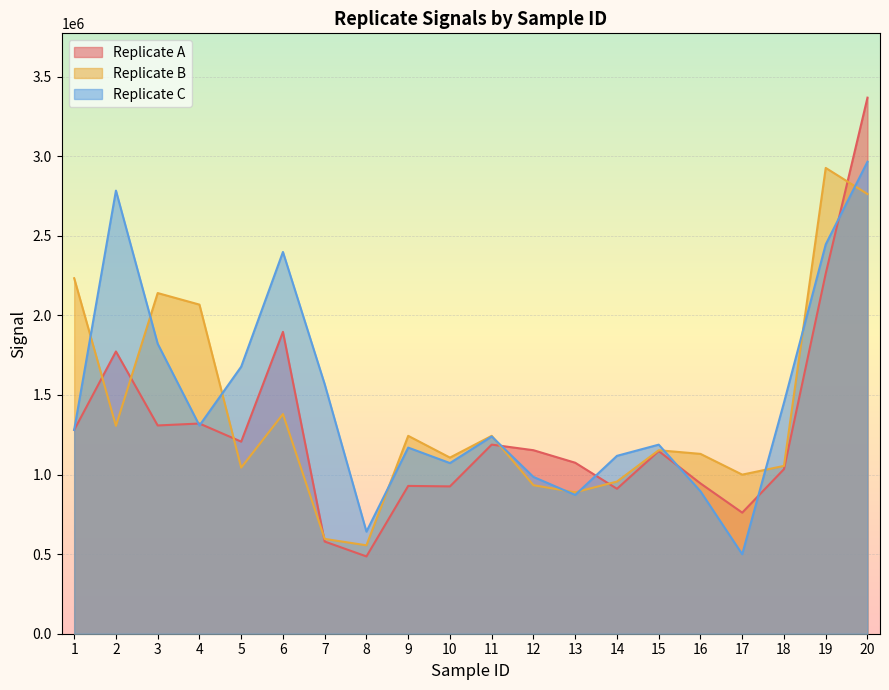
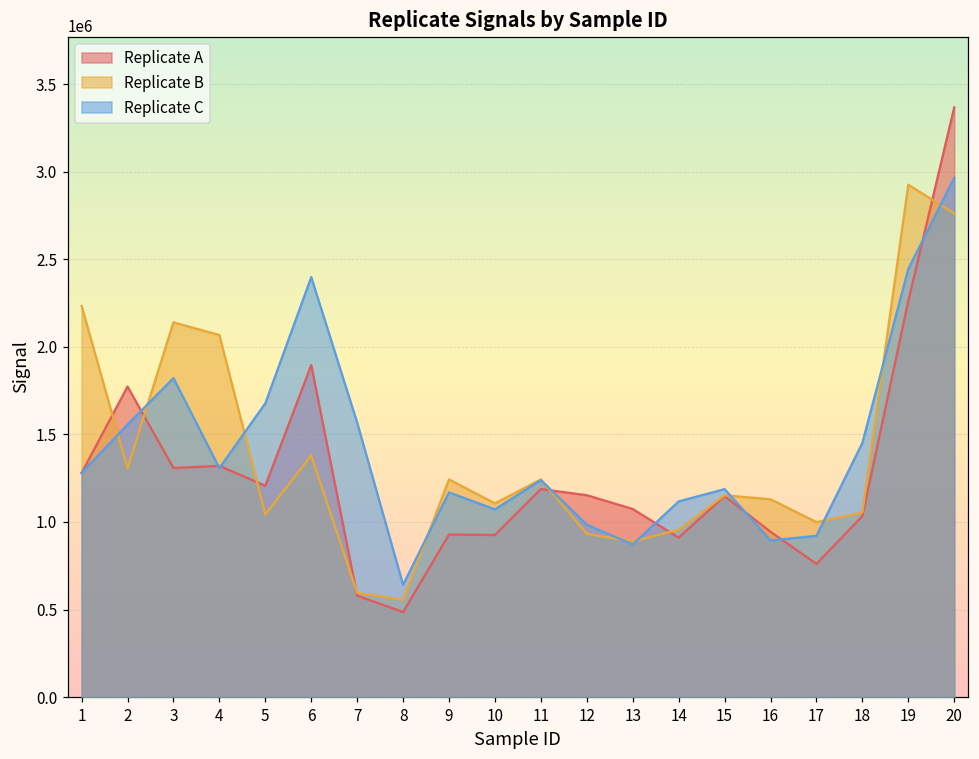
Replicate C, 2: 2780000 -> 1560000
Replicate C, 17: 500000 -> 920000
